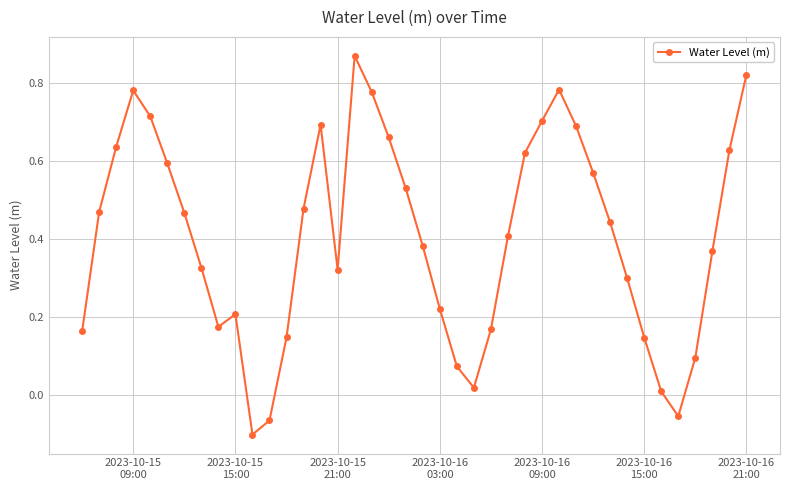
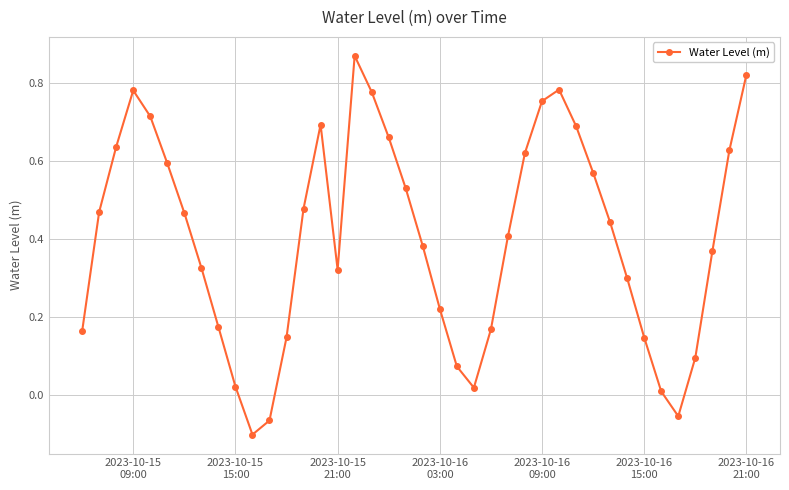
2023-10-15 15:00: 0.21 -> 0.02
2023-10-16 09:00: 0.70 -> 0.75
